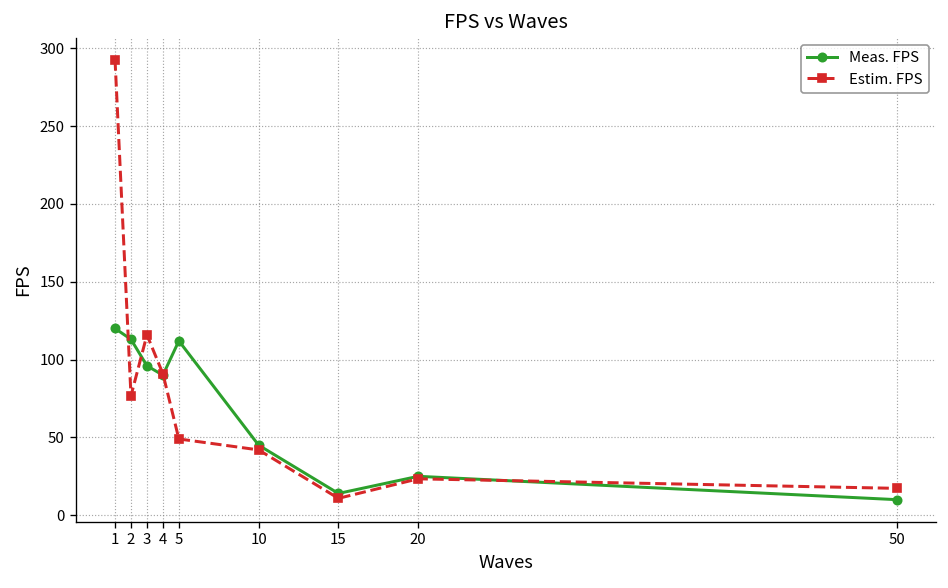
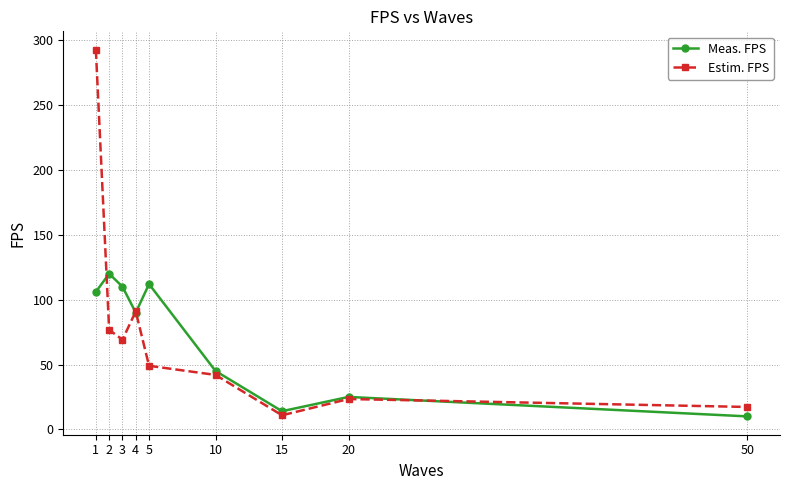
Meas. FPS, 1: 120 -> 106
Meas. FPS, 2: 113 -> 120
Meas. FPS, 3: 96 -> 110
Estim. FPS, 3: 116 -> 69
